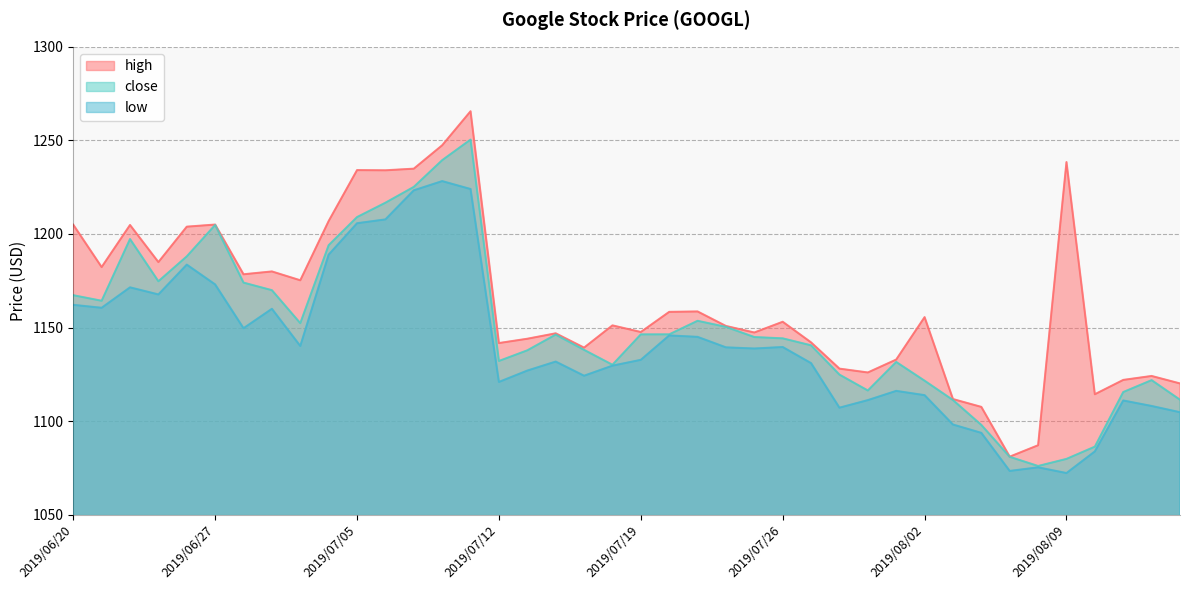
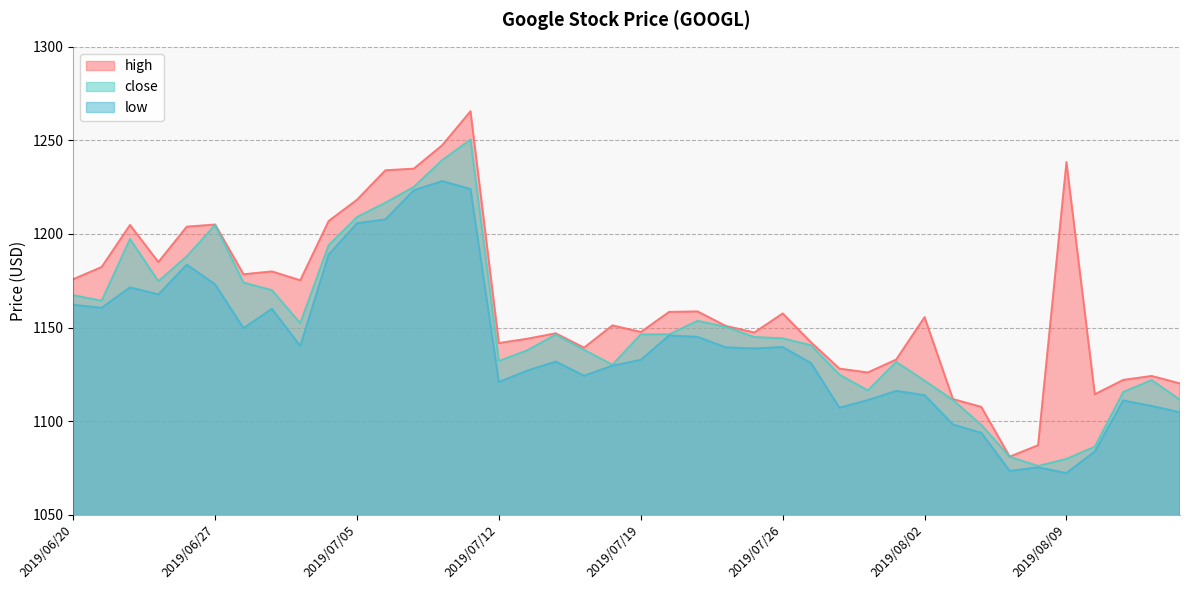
high, 2019/06/20: 1205 -> 1176
high, 2019/07/05: 1234 -> 1218
high, 2019/07/26: 1153 -> 1158
